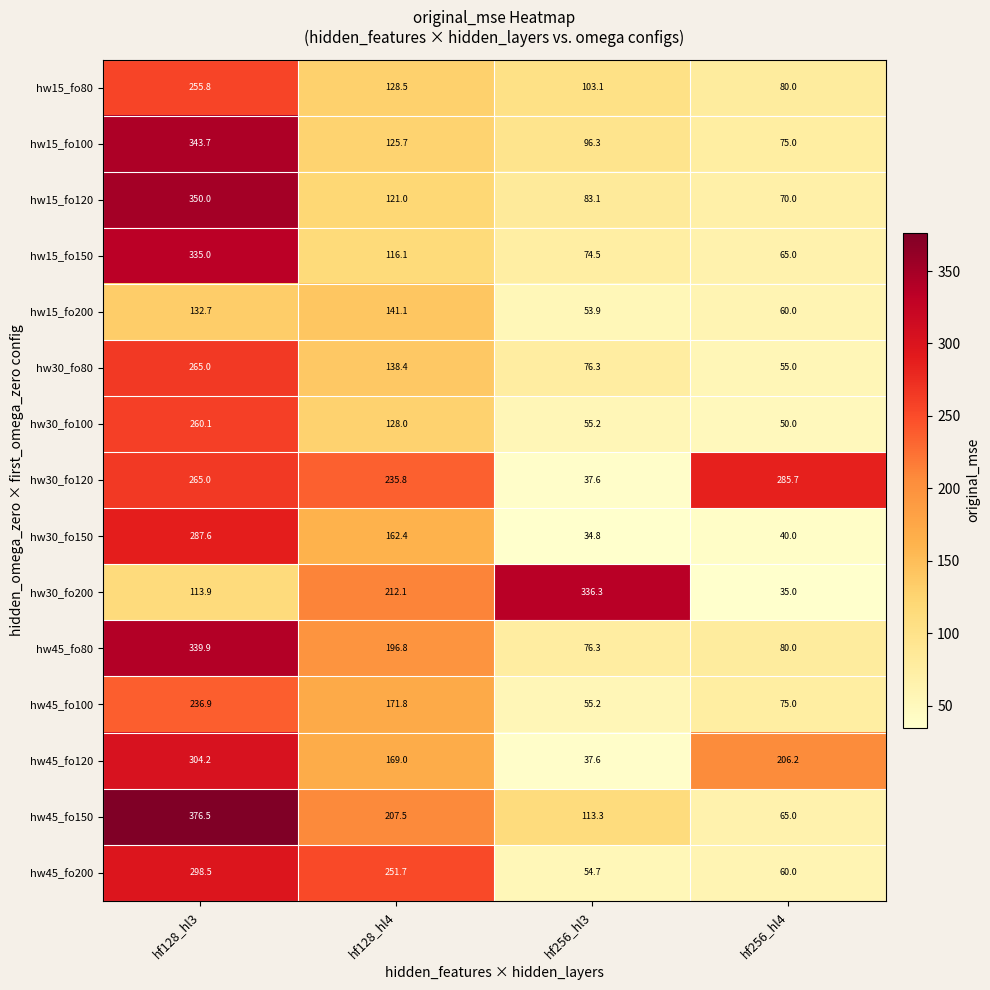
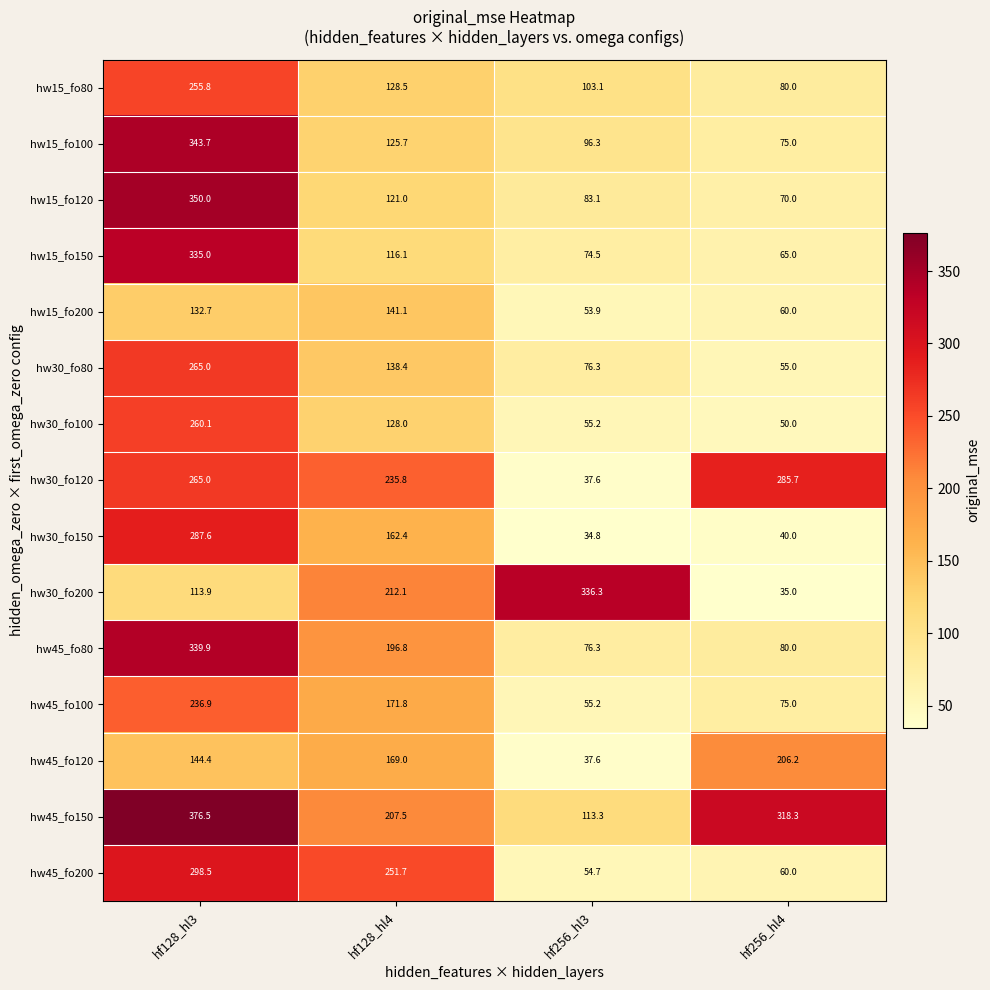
hw45_fo120, hf128_hl3: 304.2 -> 144.4
hw45_fo150, hf256_hl4: 65.0 -> 318.3
